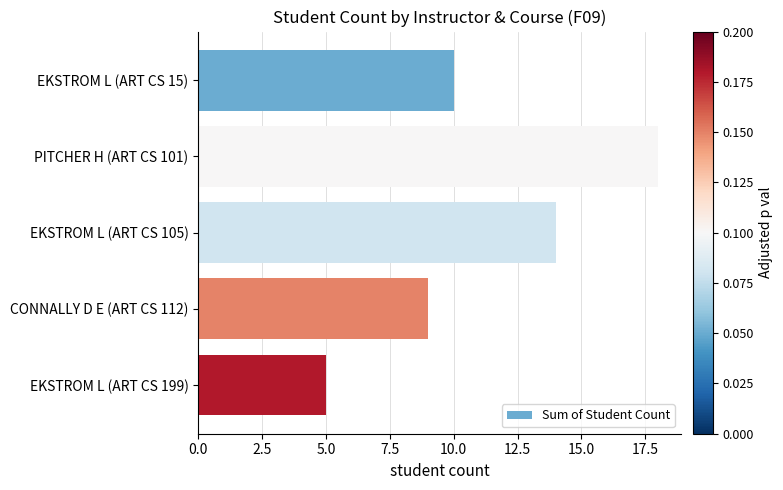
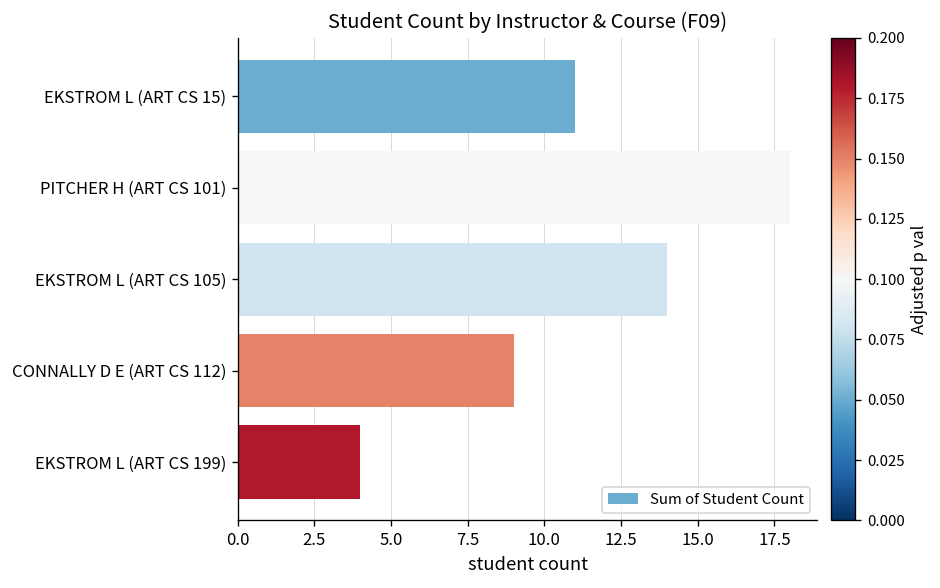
EKSTROM L (ART CS 15): 10 -> 11
EKSTROM L (ART CS 199): 5 -> 4
